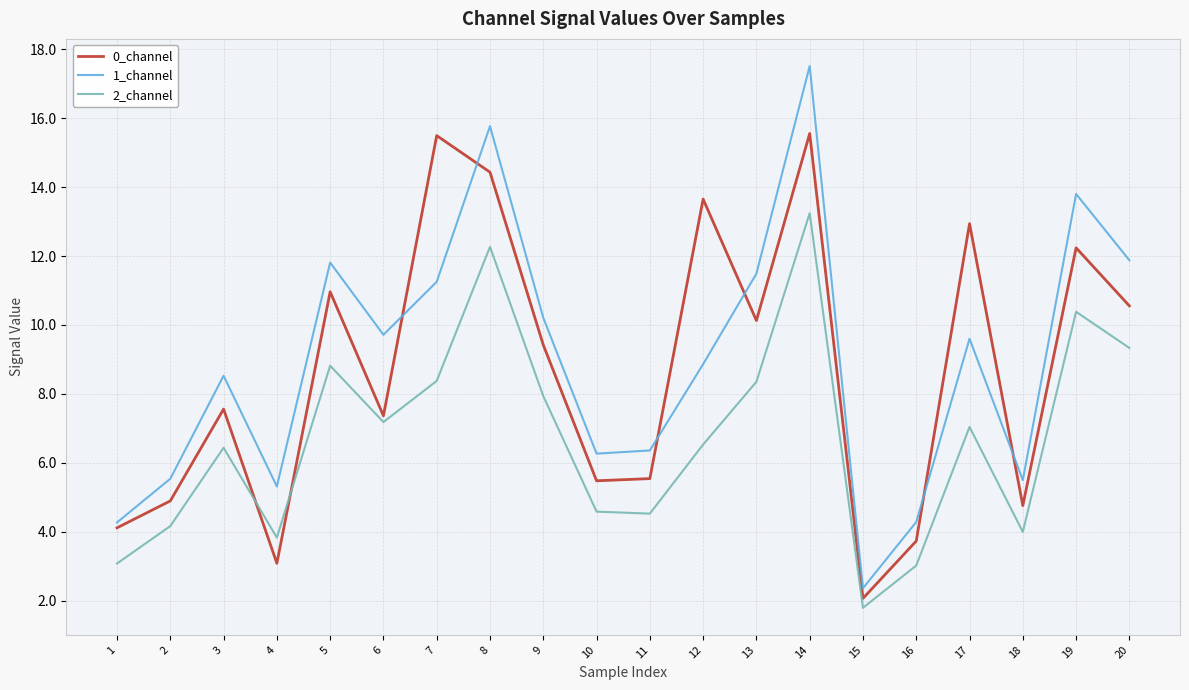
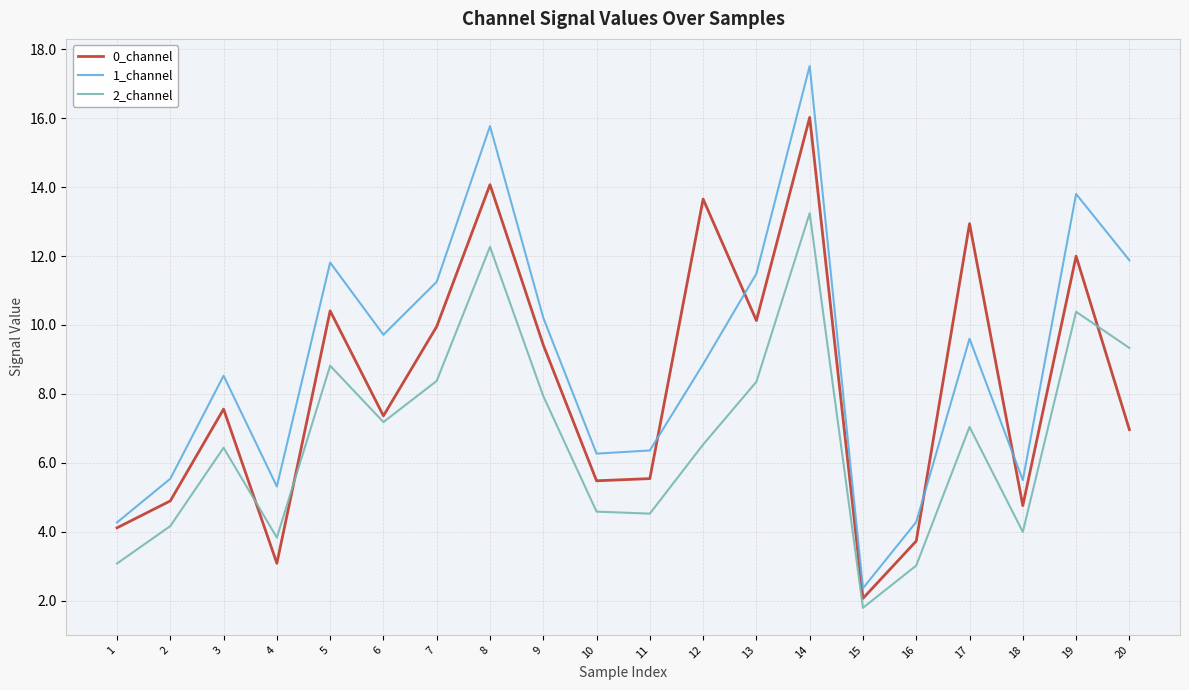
0_channel, 5: 11.0 -> 10.4
0_channel, 7: 15.5 -> 10.0
0_channel, 8: 14.4 -> 14.1
0_channel, 14: 15.6 -> 16.0
0_channel, 19: 12.2 -> 12.0
0_channel, 20: 10.6 -> 7.0
